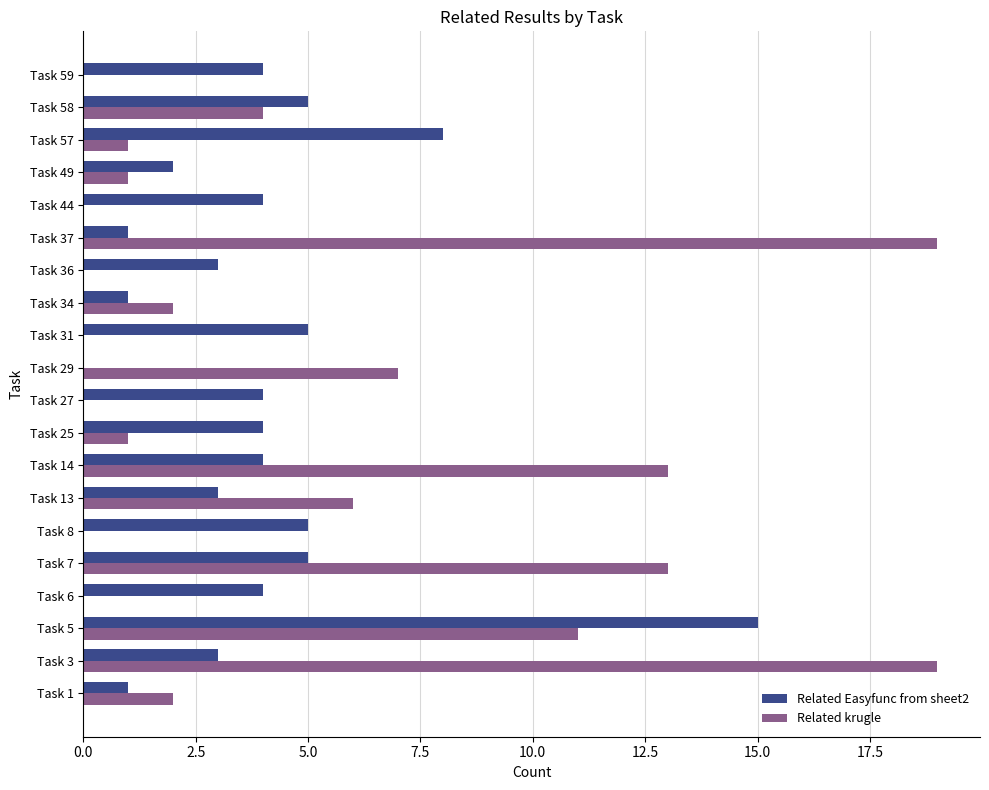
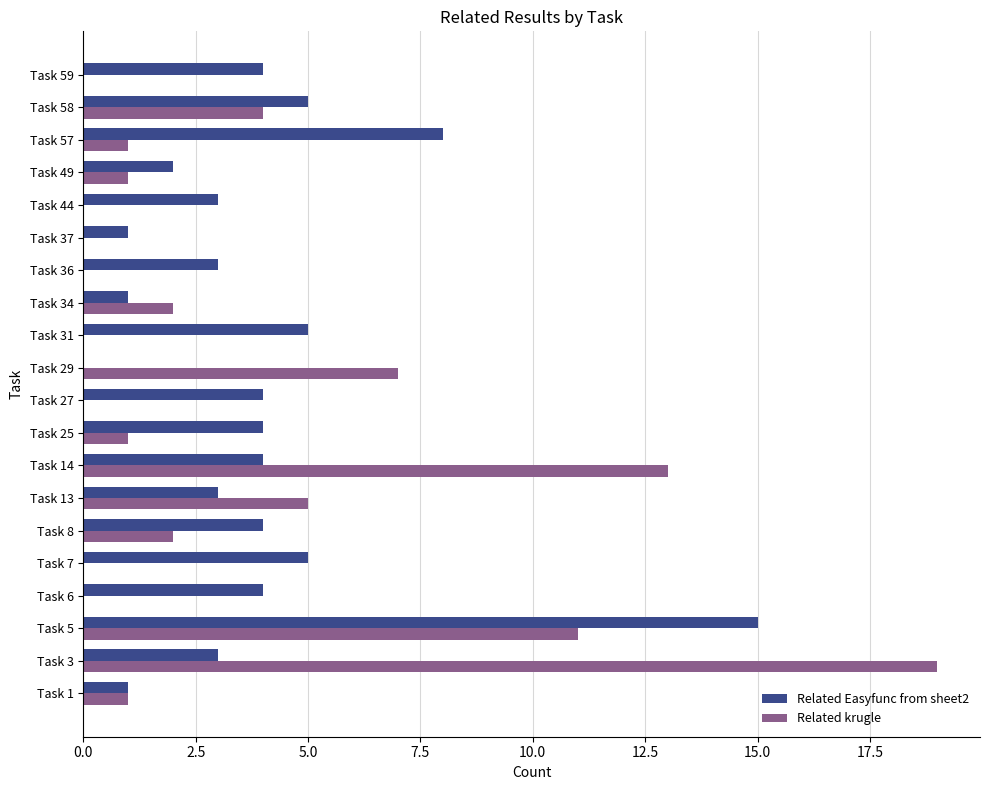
Related Easyfunc from sheet2, Task 44: 4 -> 3
Related krugle, Task 37: 19 -> 0
Related krugle, Task 13: 6 -> 5
Related Easyfunc from sheet2, Task 8: 5 -> 4
Related krugle, Task 8: 0 -> 2
Related krugle, Task 7: 13 -> 0
Related krugle, Task 1: 2 -> 1
